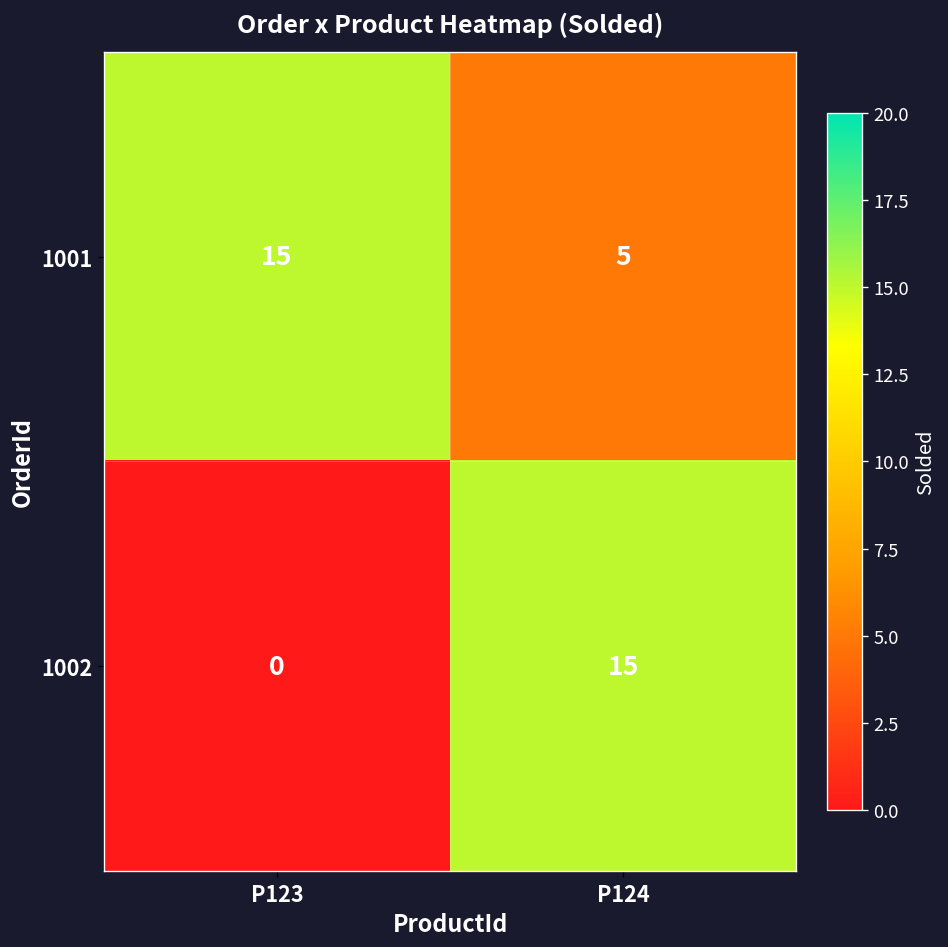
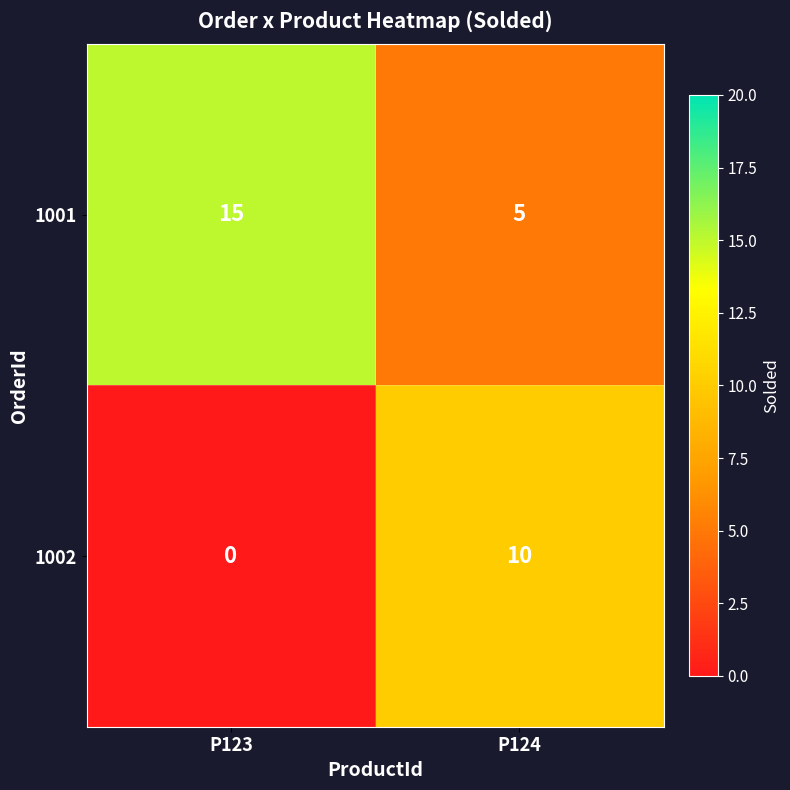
1002, P124: 15 -> 10
